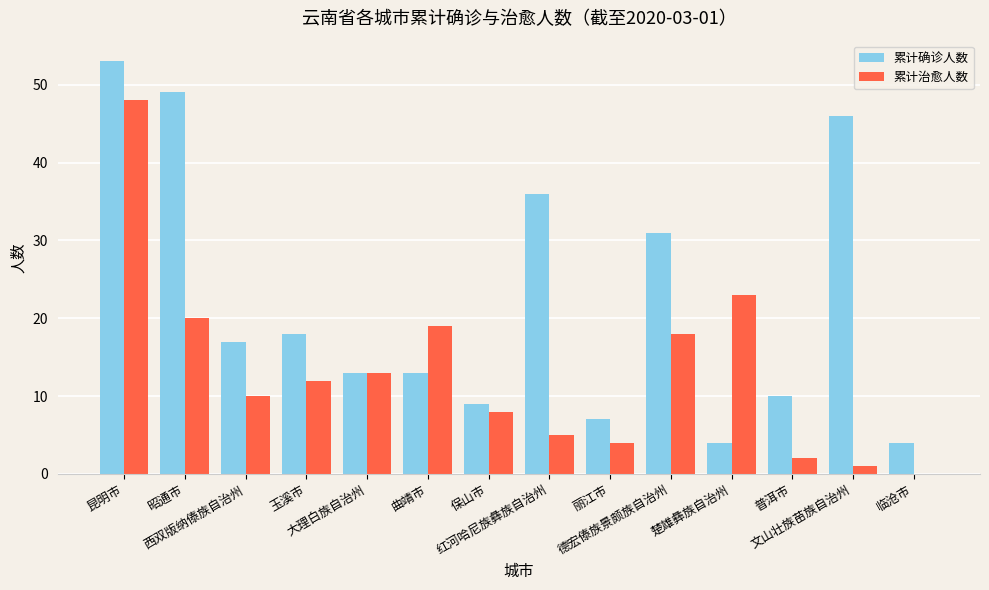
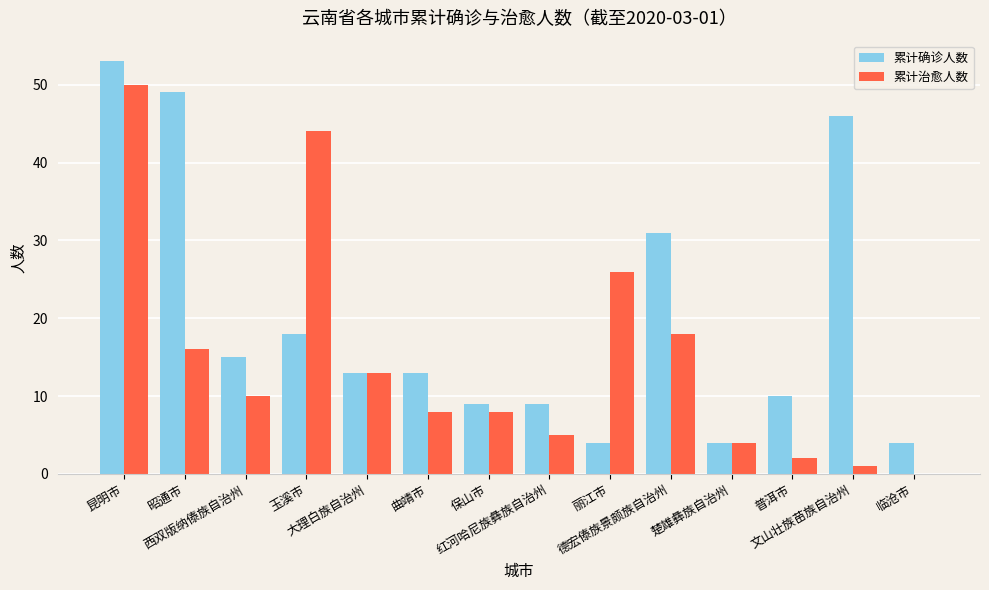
累计治愈人数, 昆明市: 48 -> 50
累计治愈人数, 昭通市: 20 -> 16
累计确诊人数, 西双版纳傣族自治州: 17 -> 15
累计治愈人数, 玉溪市: 12 -> 44
累计治愈人数, 曲靖市: 19 -> 8
累计确诊人数, 红河哈尼族彝族自治州: 36 -> 9
累计确诊人数, 丽江市: 7 -> 4
累计治愈人数, 丽江市: 4 -> 26
累计治愈人数, 楚雄彝族自治州: 23 -> 4
